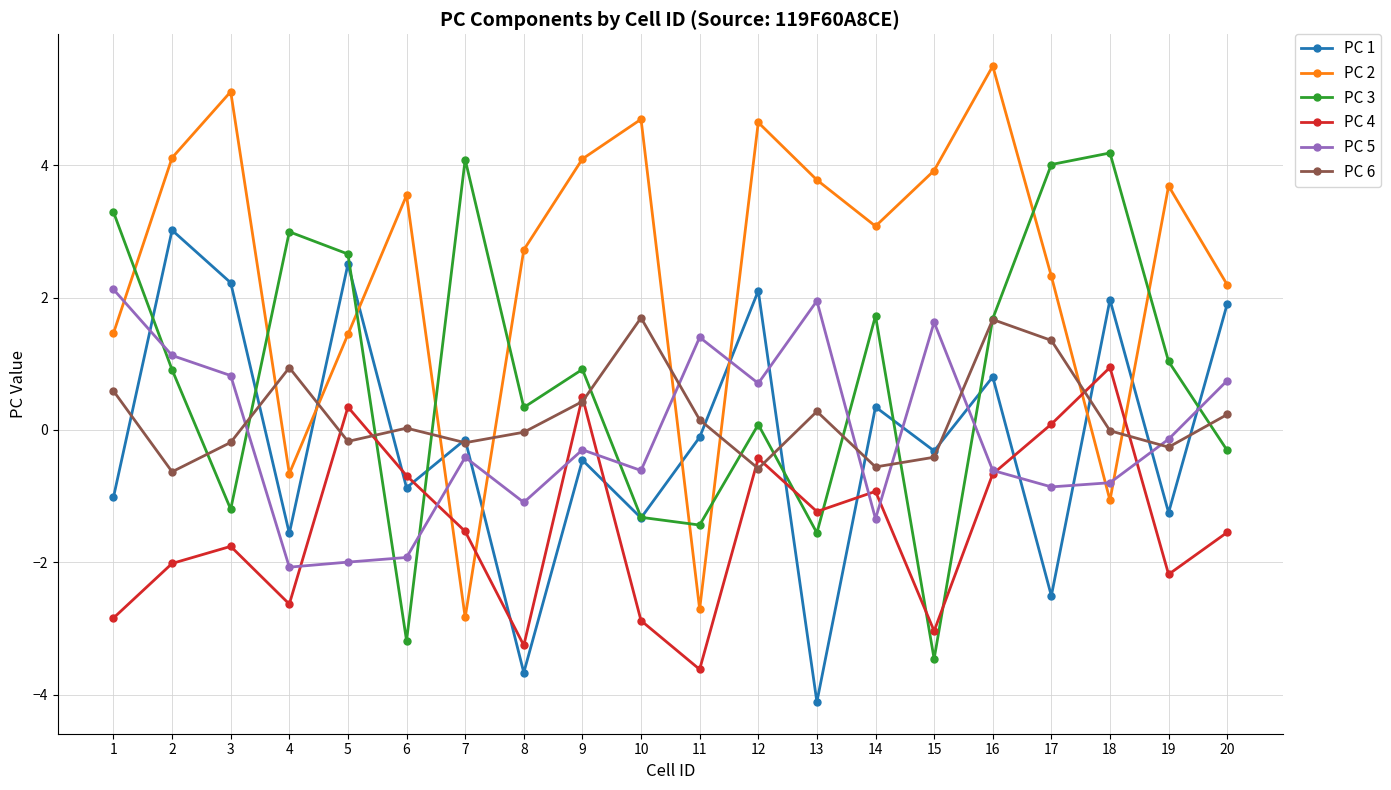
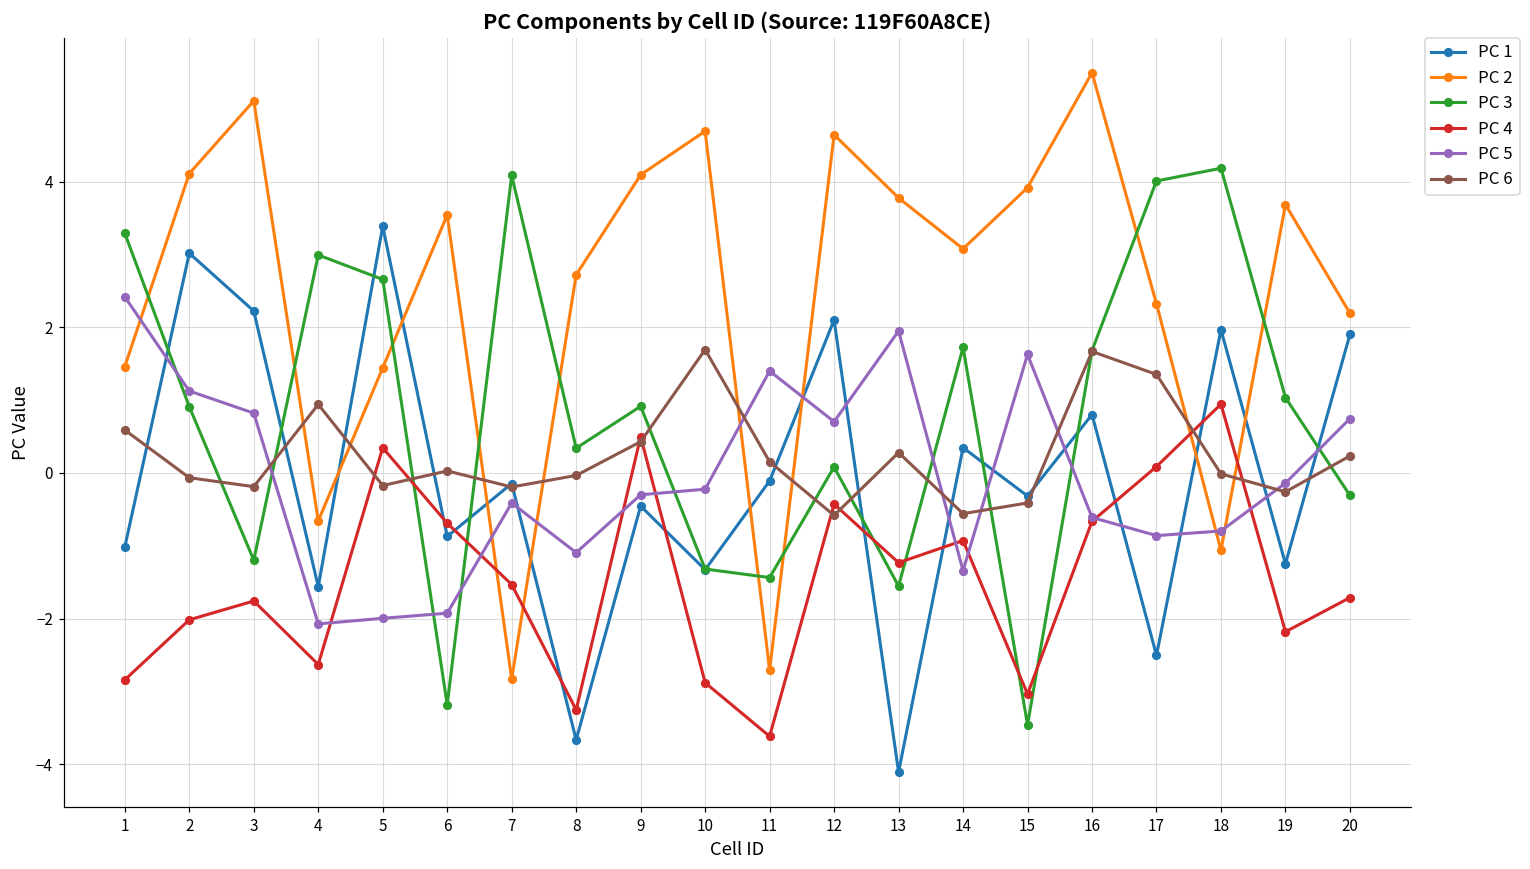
PC 5, 1: 2.1 -> 2.4
PC 6, 2: -0.6 -> -0.1
PC 1, 5: 2.5 -> 3.4
PC 5, 10: -0.6 -> -0.2
PC 4, 20: -1.5 -> -1.7
